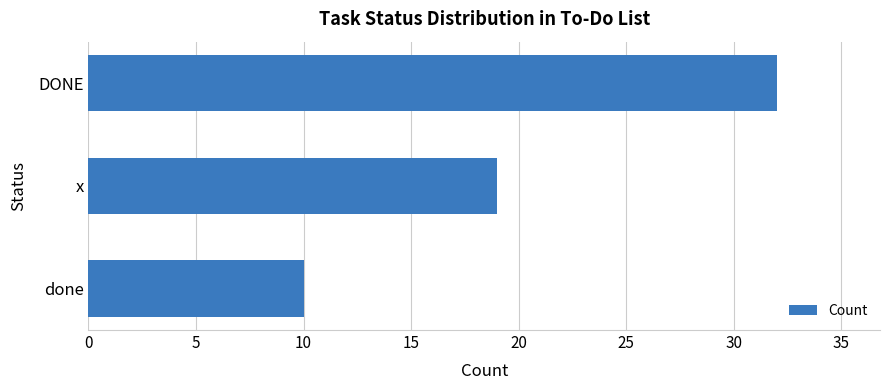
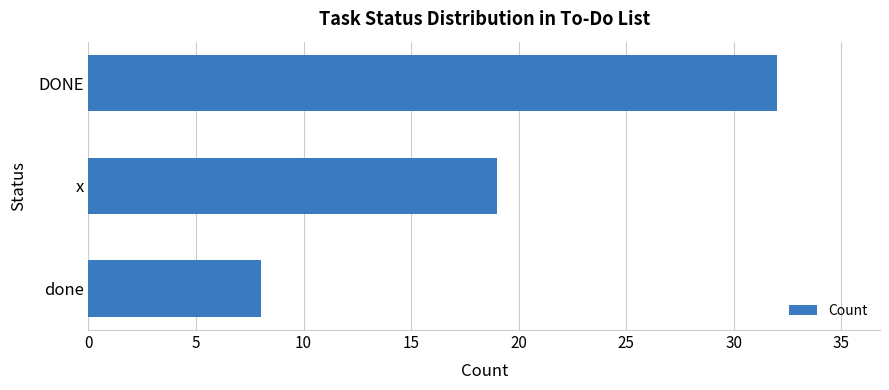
done: 10 -> 8
